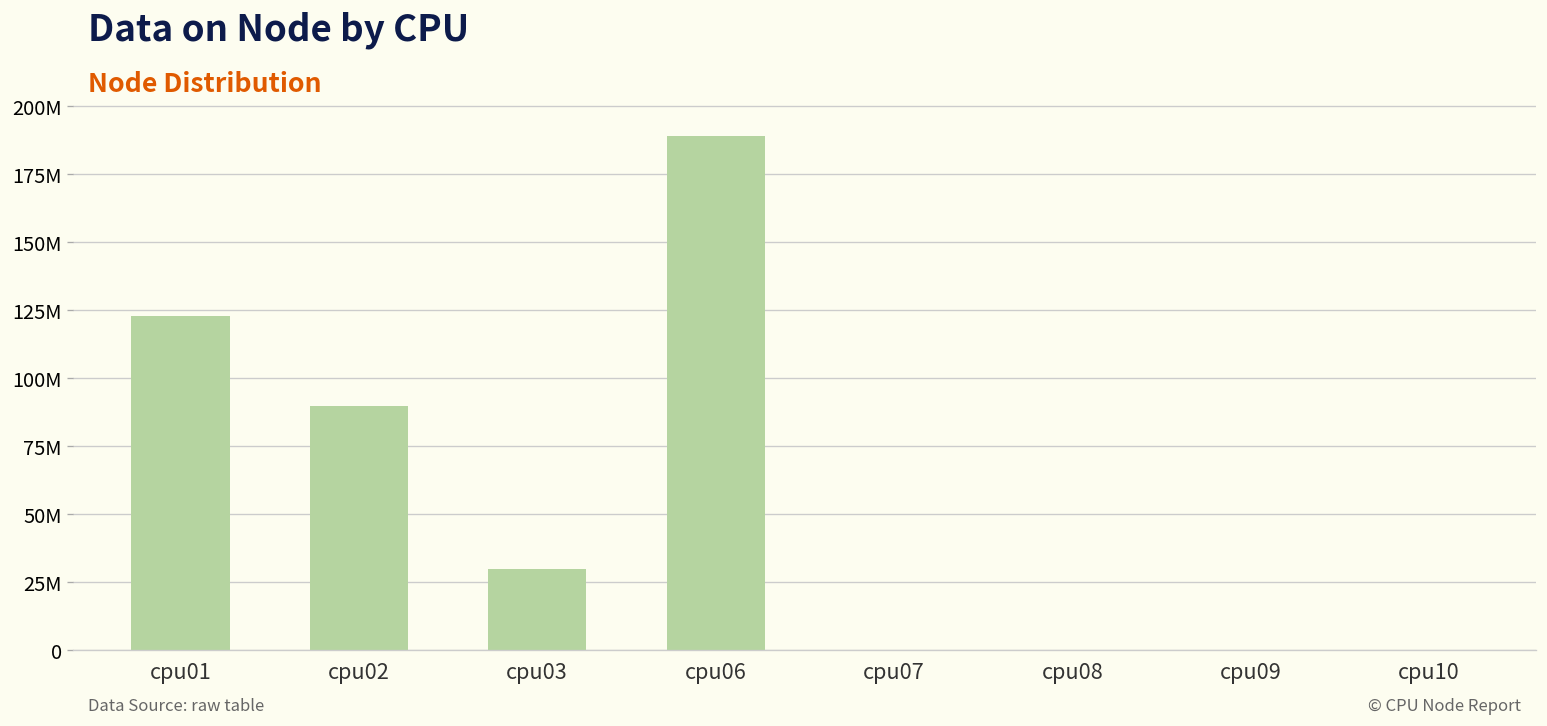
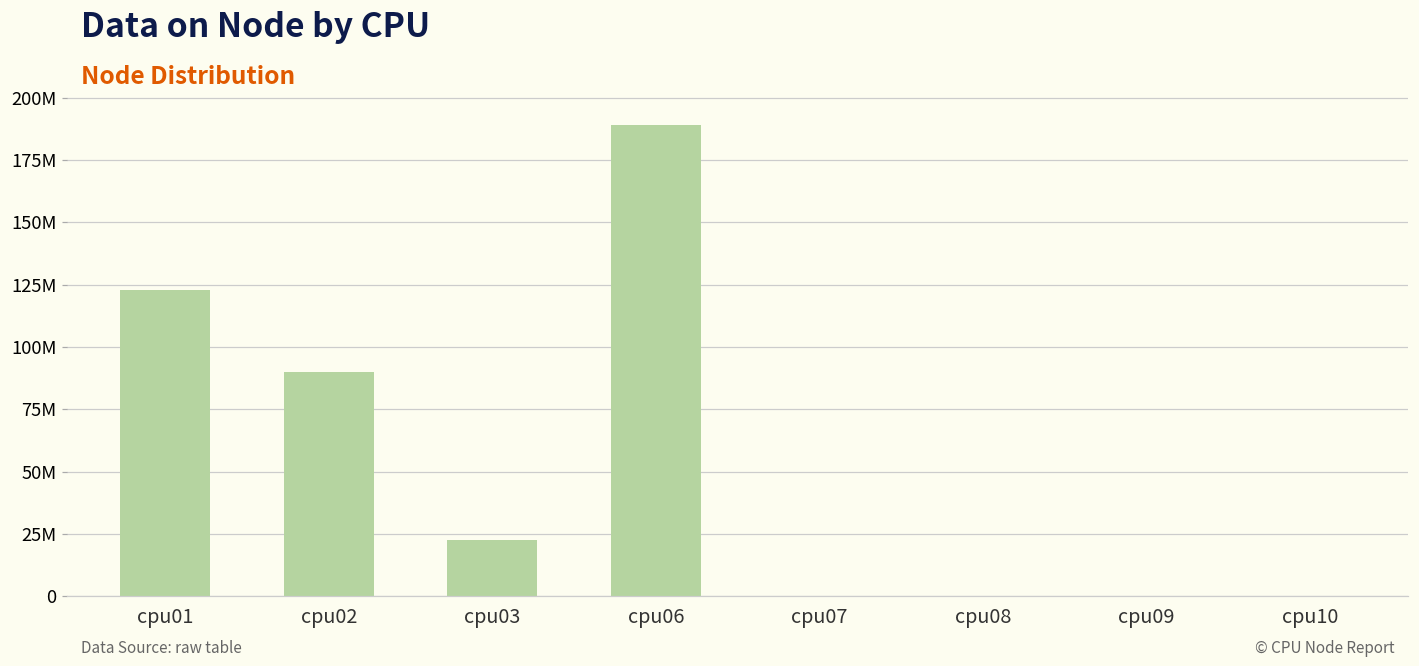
cpu03: 30000000 -> 22000000
